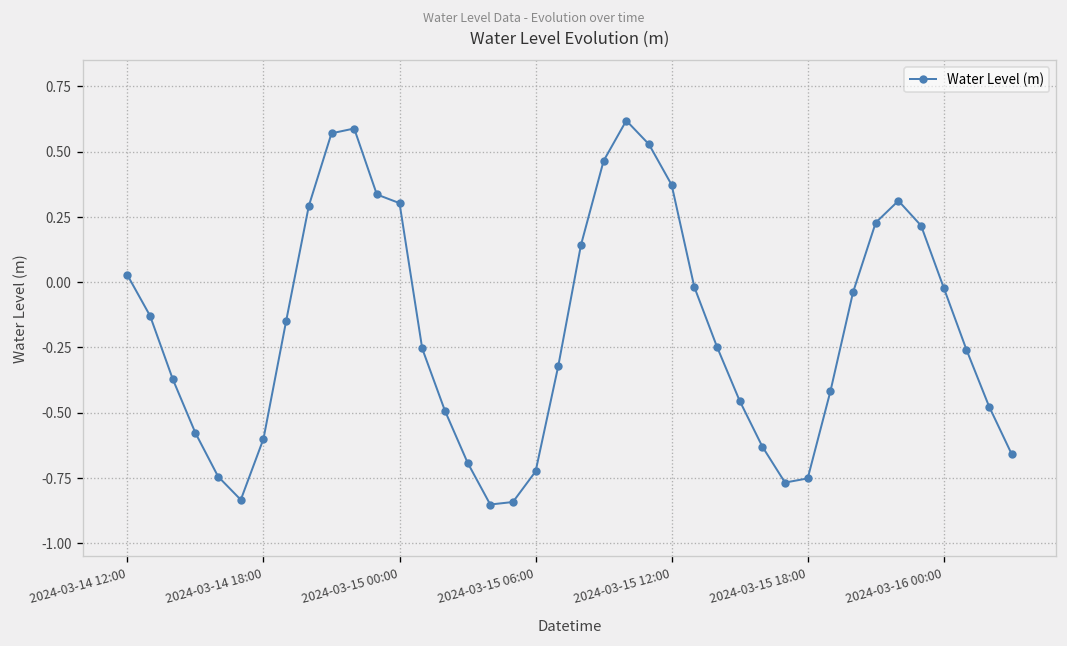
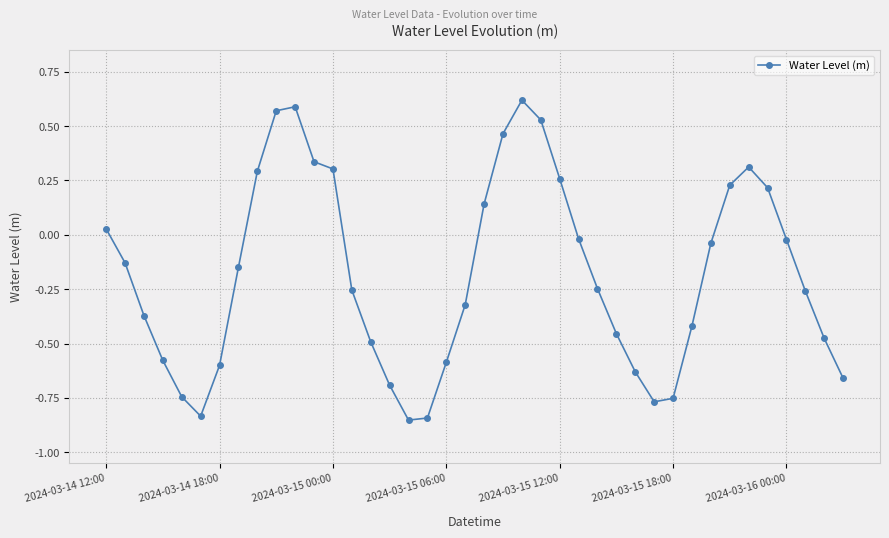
2024-03-15 06:00: -0.72 -> -0.59
2024-03-15 12:00: 0.37 -> 0.26
